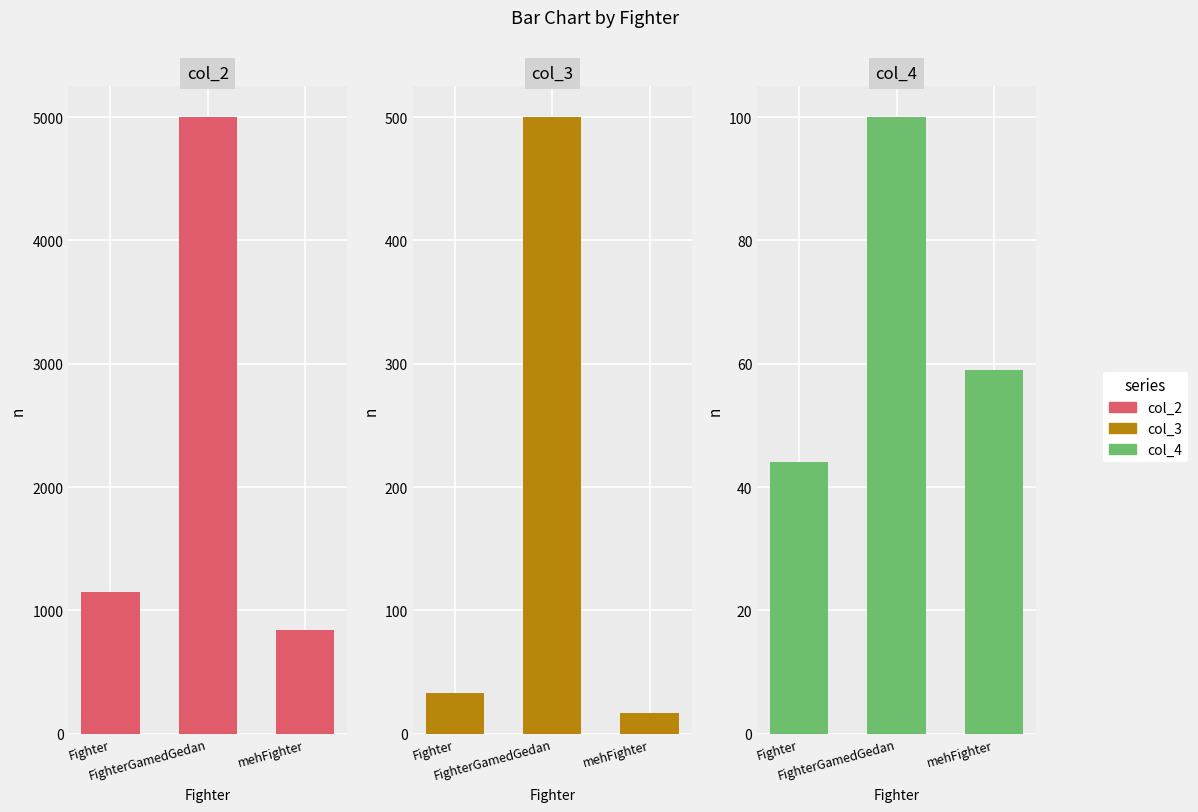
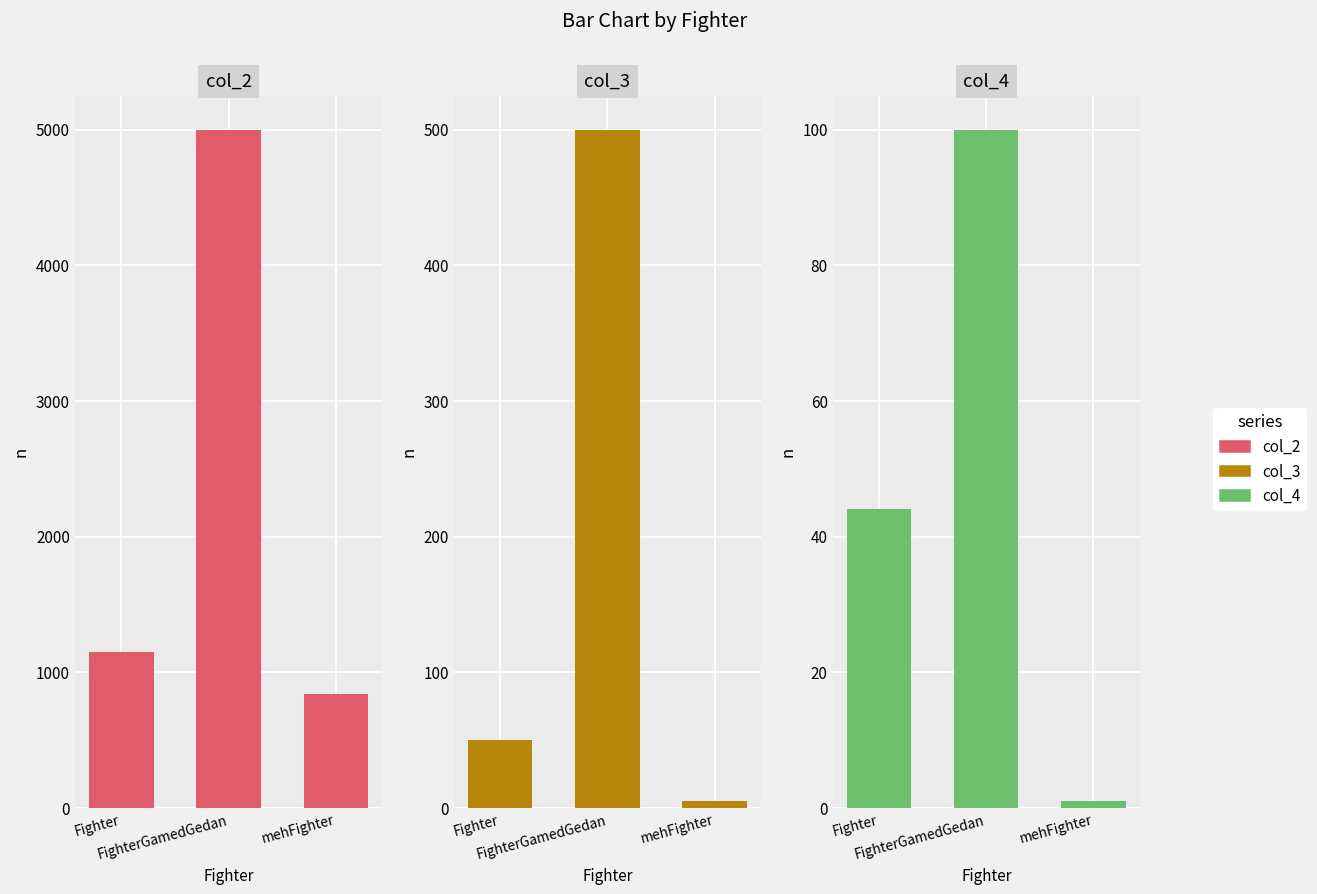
col_3, Fighter: 33 -> 50
col_3, mehFighter: 17 -> 5
col_4, mehFighter: 59 -> 1
